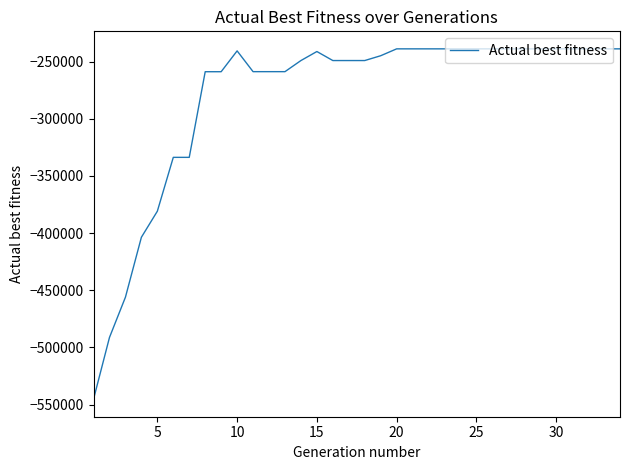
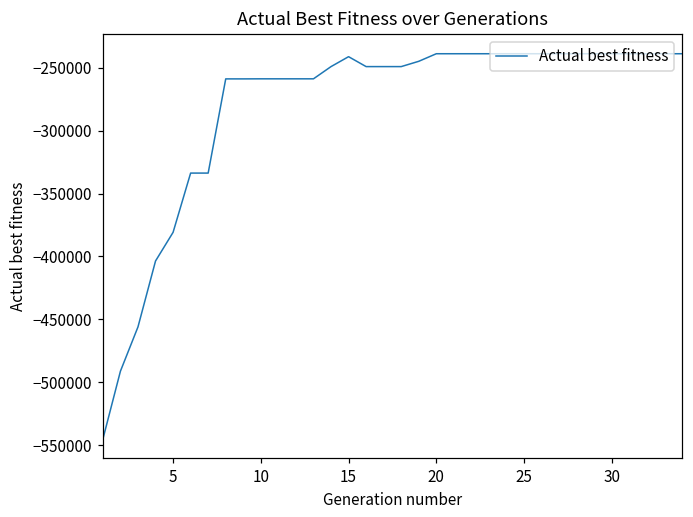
10: -241000 -> -259000
